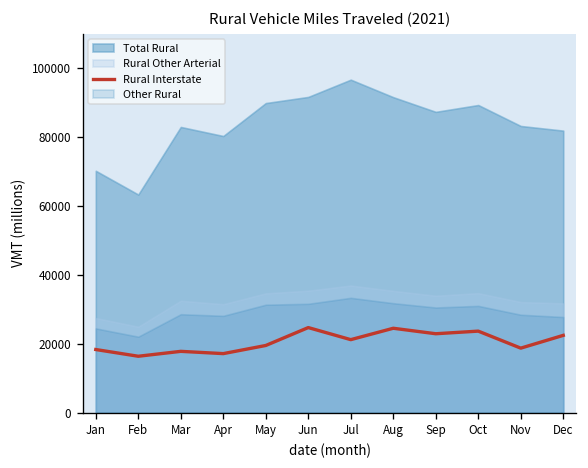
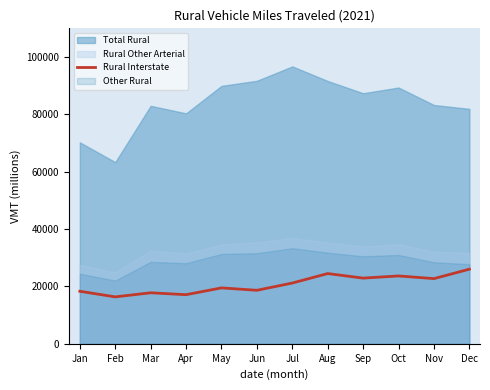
Rural Interstate, Jun: 25000 -> 19000
Rural Interstate, Nov: 19000 -> 23000
Rural Interstate, Dec: 22000 -> 26000
